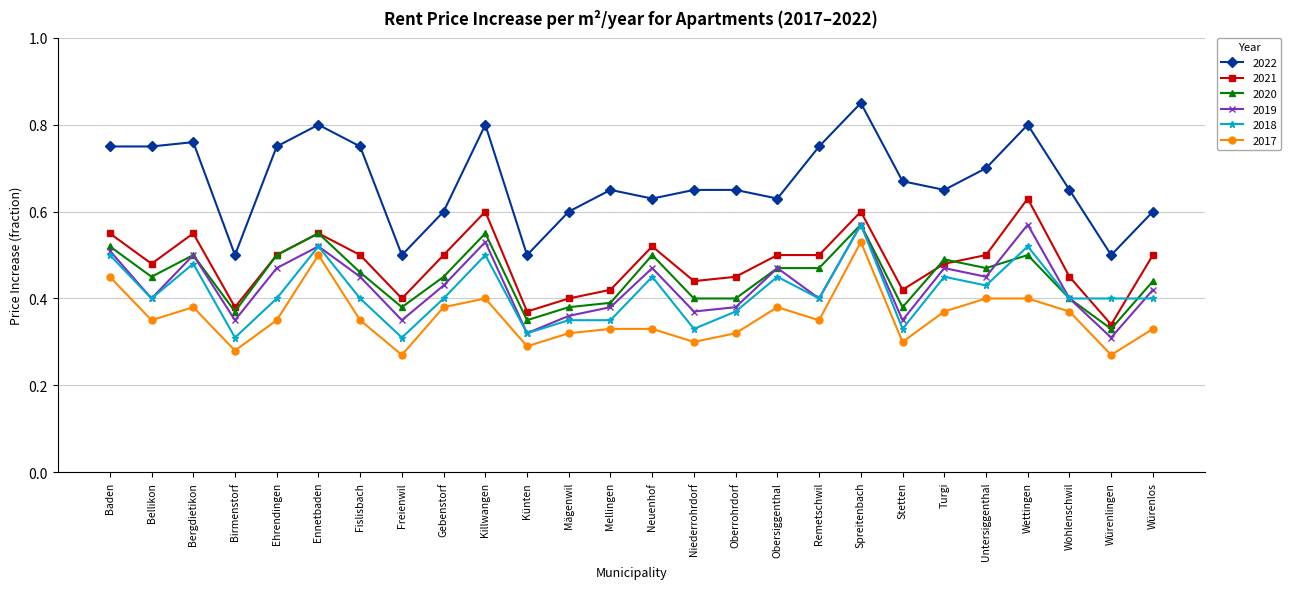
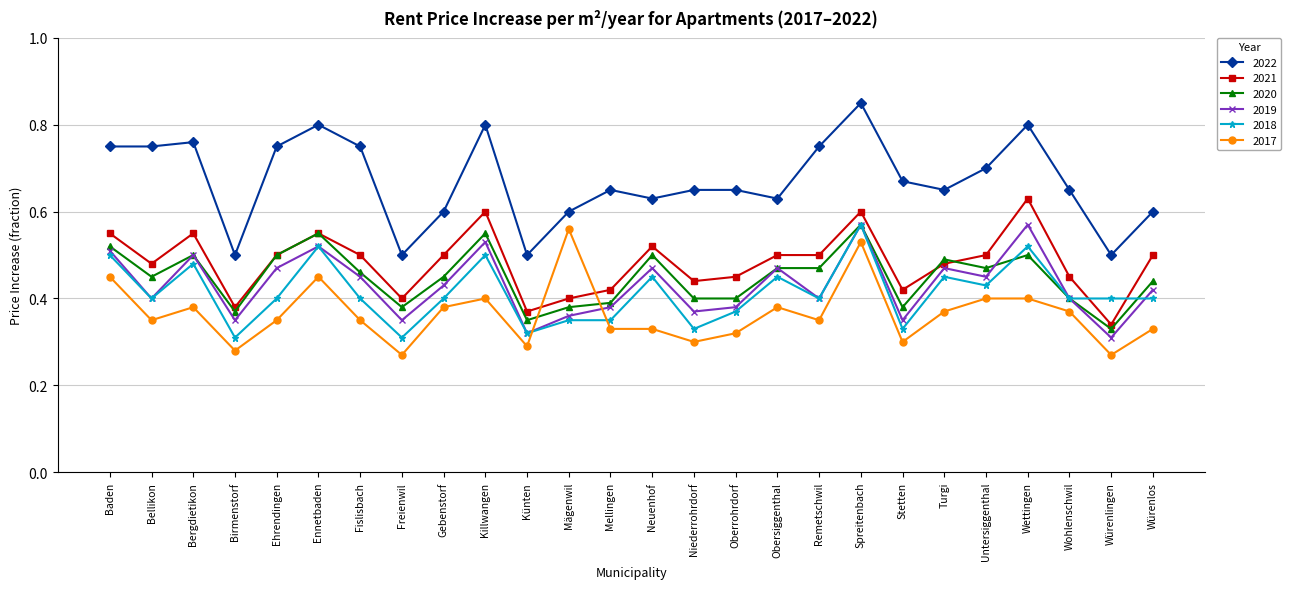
2017, Ennetbaden: 0.50 -> 0.45
2017, Mägenwil: 0.32 -> 0.56
